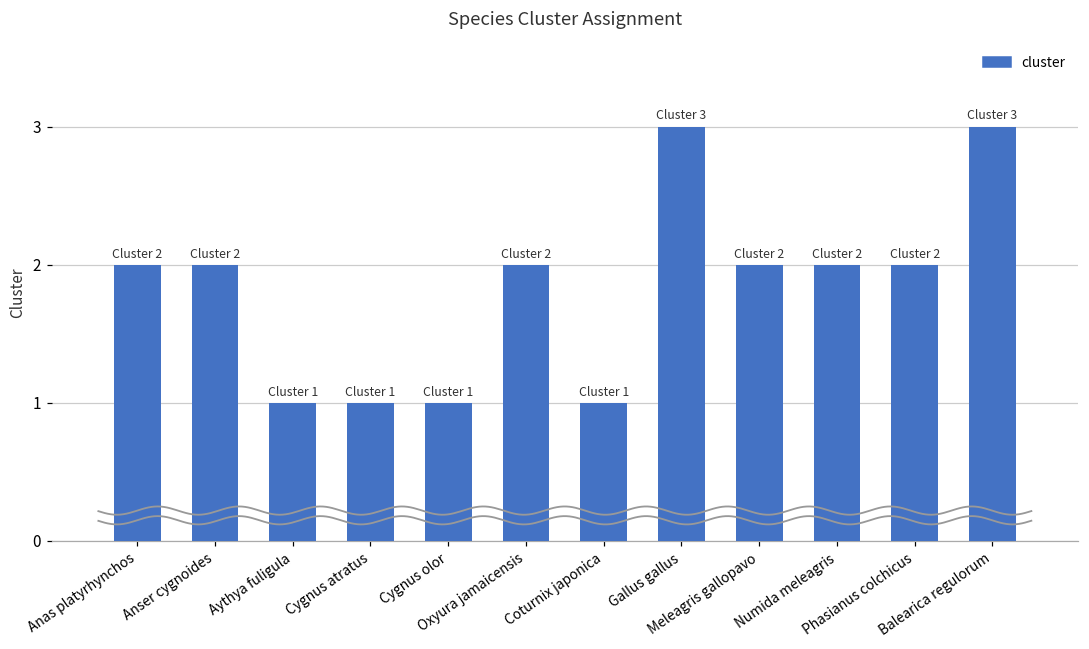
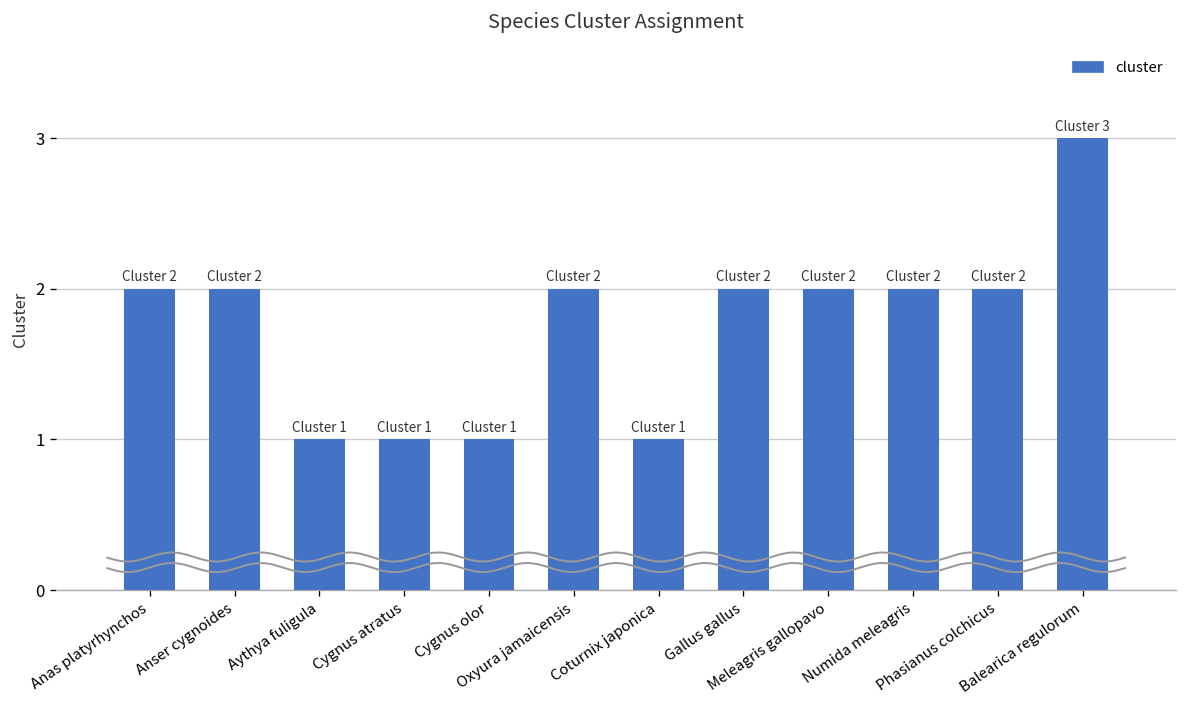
cluster, Gallus gallus: 3 -> 2
